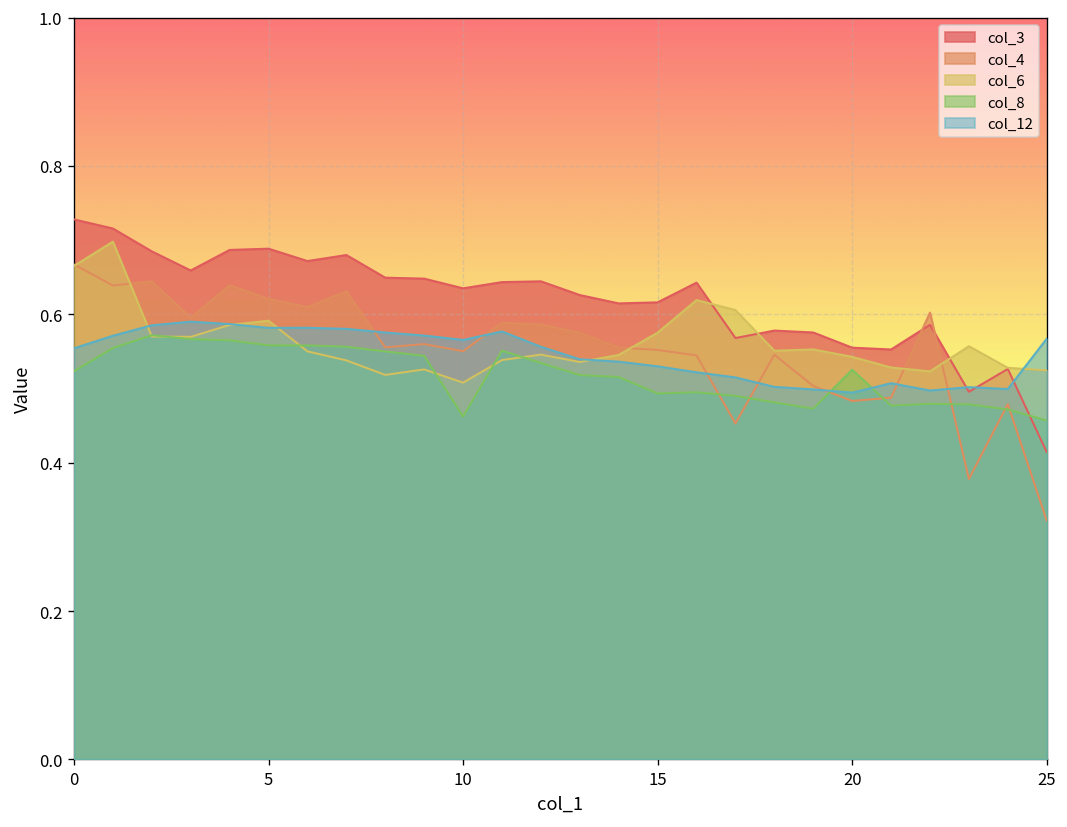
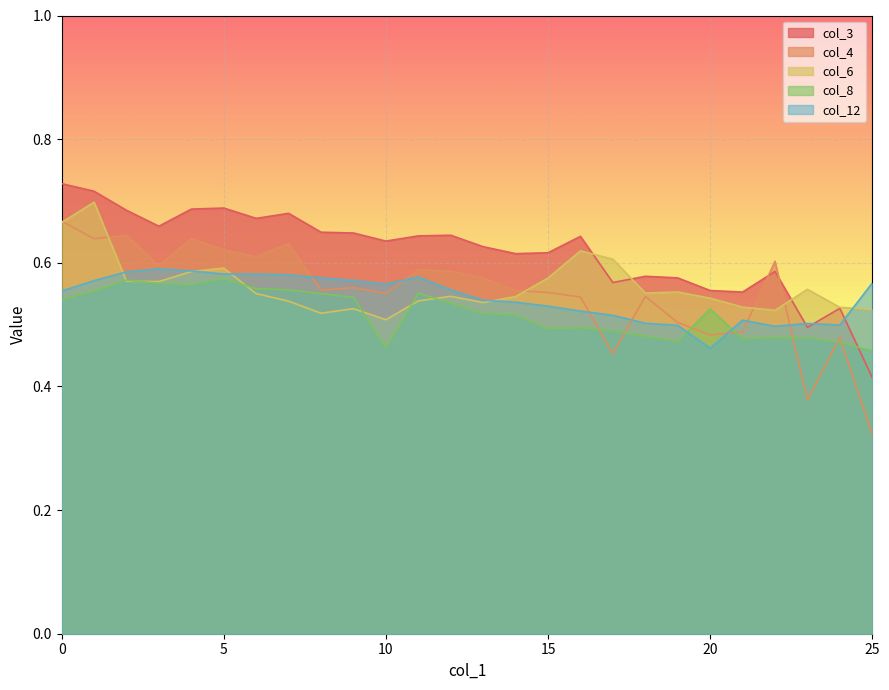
col_8, 0: 0.52 -> 0.54
col_8, 5: 0.56 -> 0.57
col_12, 20: 0.49 -> 0.46
